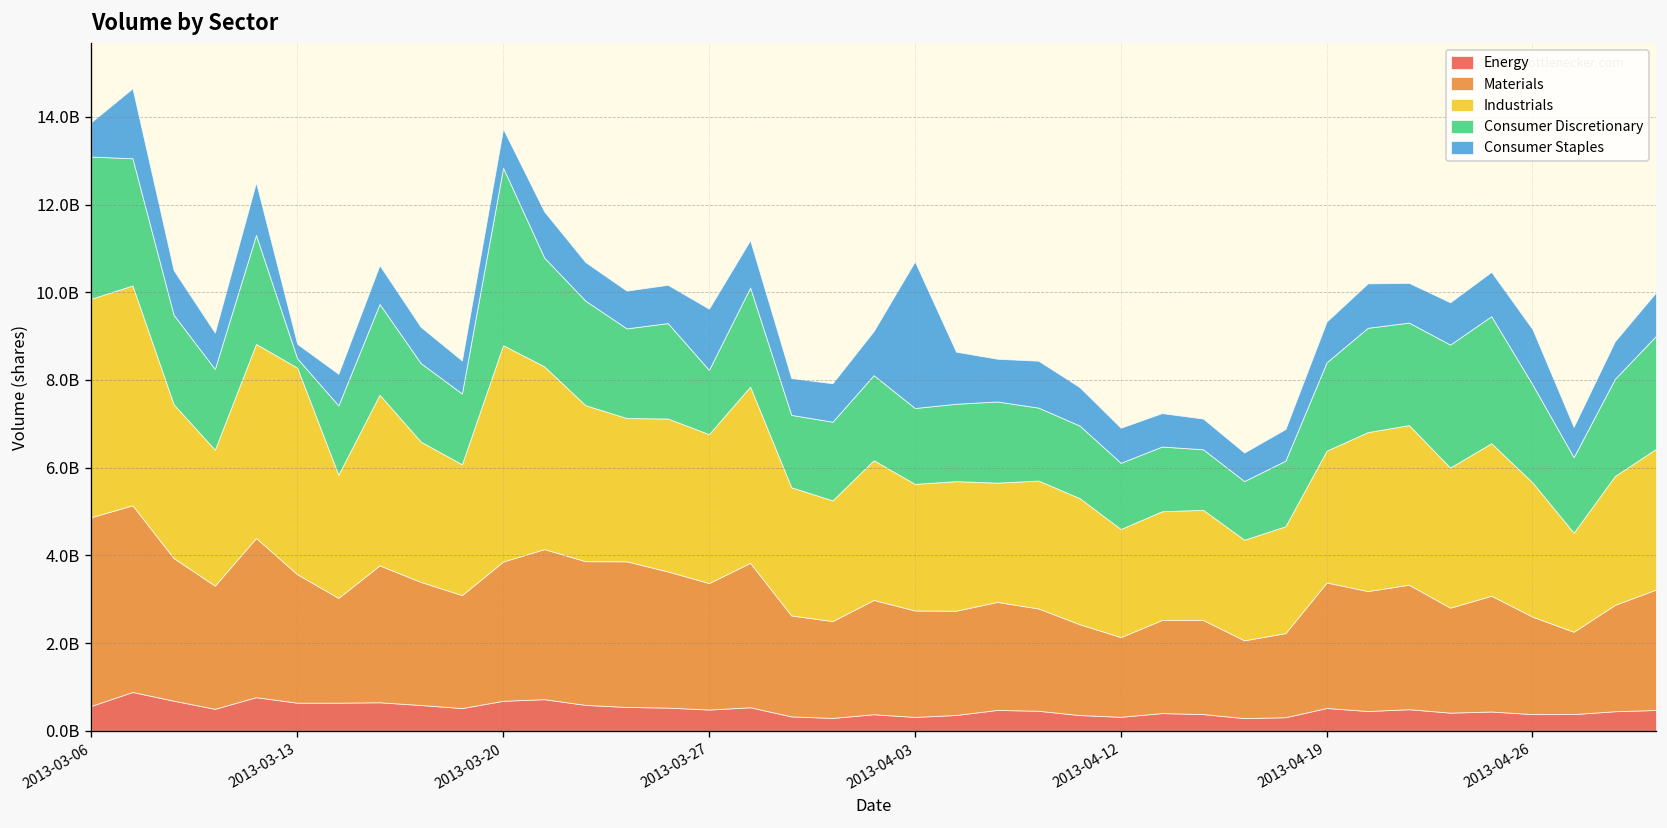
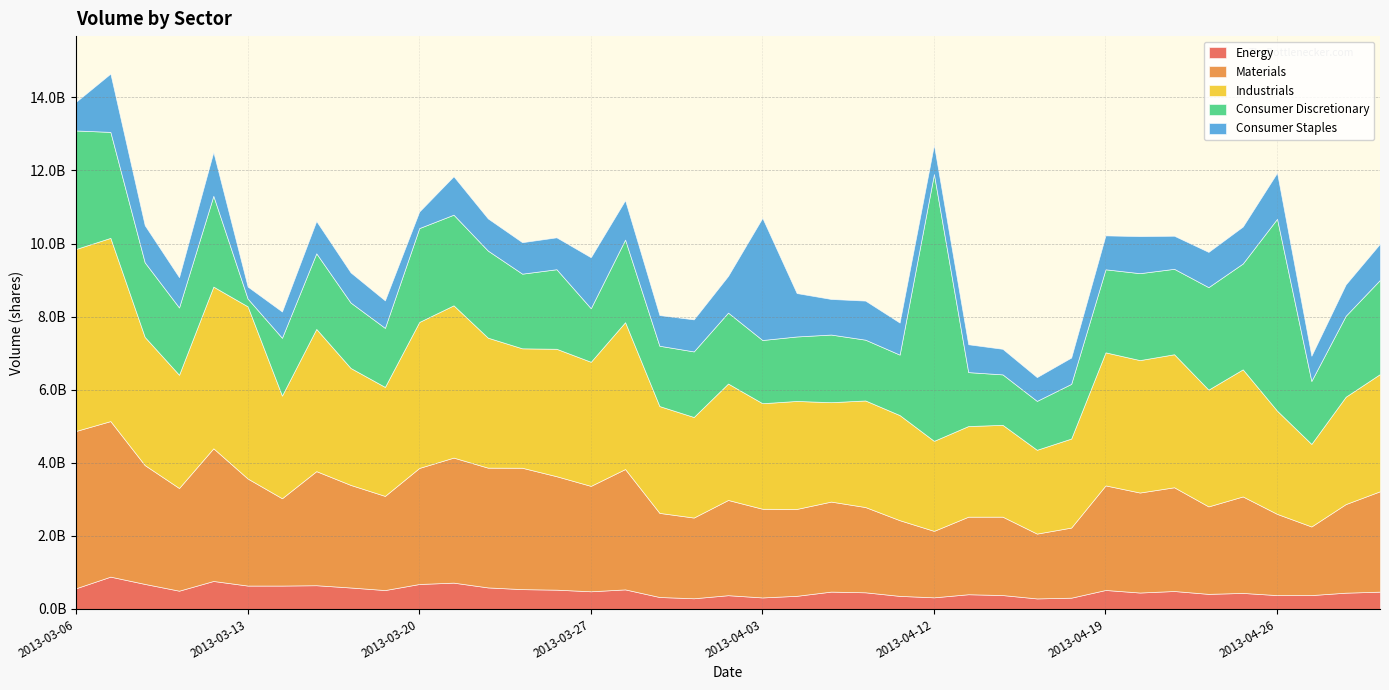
Industrials, 2013-03-20: 4900000000 -> 4000000000
Consumer Discretionary, 2013-03-20: 4000000000 -> 2600000000
Consumer Staples, 2013-03-20: 900000000 -> 500000000
Consumer Discretionary, 2013-04-12: 1500000000 -> 7300000000
Industrials, 2013-04-19: 3000000000 -> 3600000000
Consumer Discretionary, 2013-04-19: 2000000000 -> 2300000000
Industrials, 2013-04-26: 3100000000 -> 2800000000
Consumer Discretionary, 2013-04-26: 2200000000 -> 5300000000
